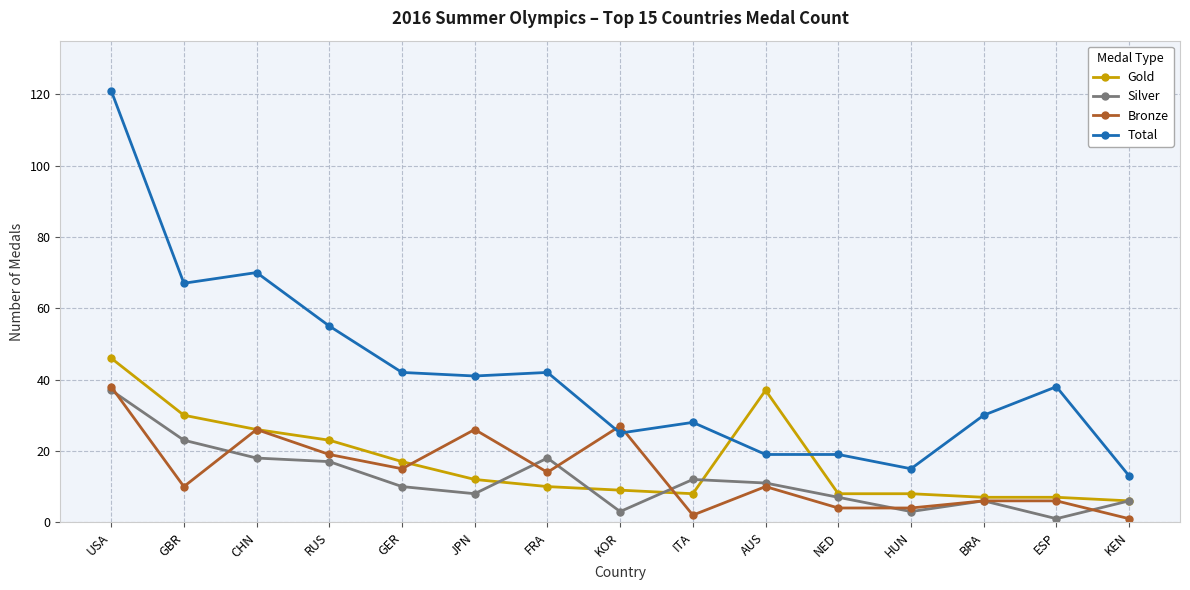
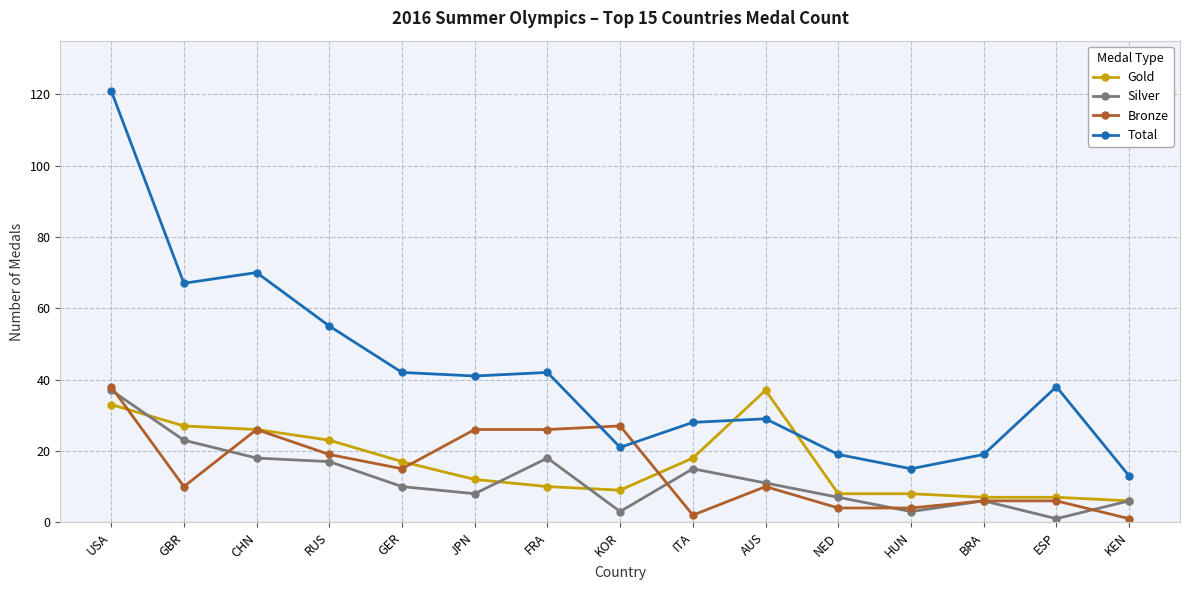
Gold, USA: 46 -> 33
Gold, GBR: 30 -> 27
Bronze, FRA: 14 -> 26
Total, KOR: 25 -> 21
Gold, ITA: 8 -> 18
Silver, ITA: 12 -> 15
Total, AUS: 19 -> 29
Total, BRA: 30 -> 19
